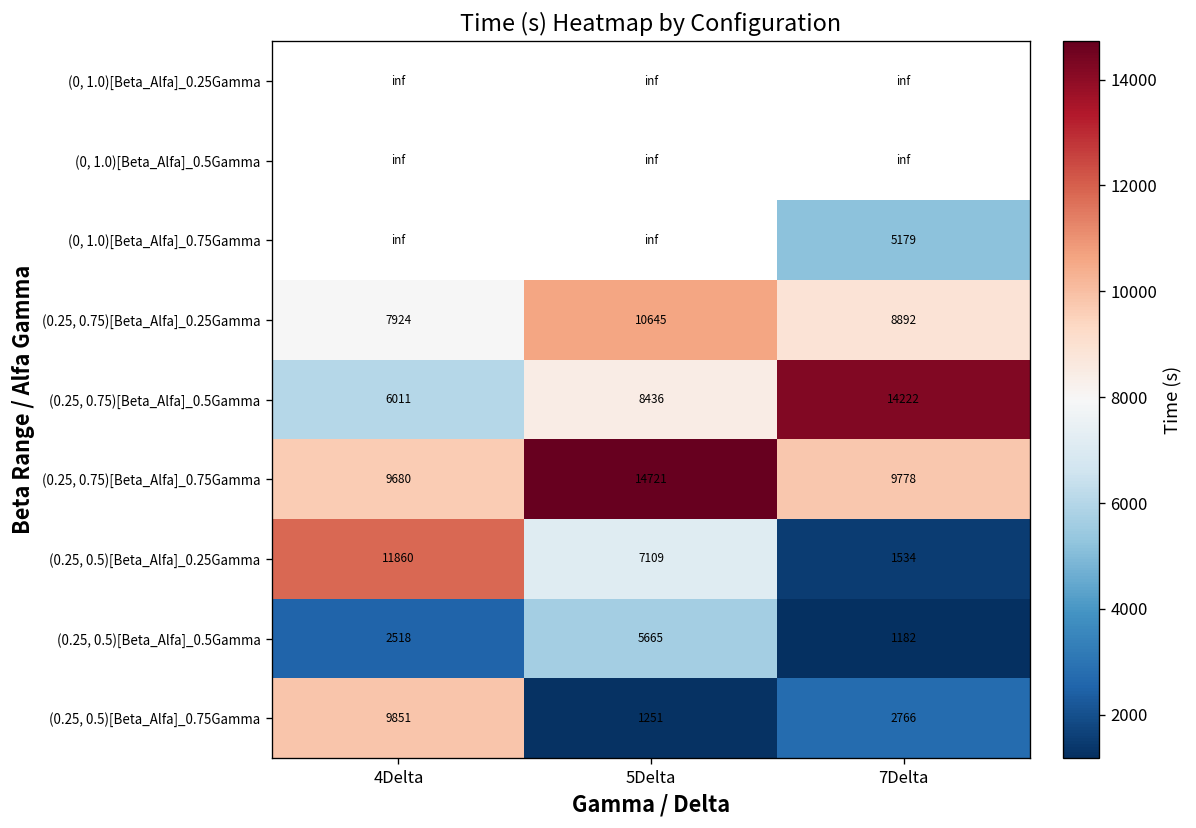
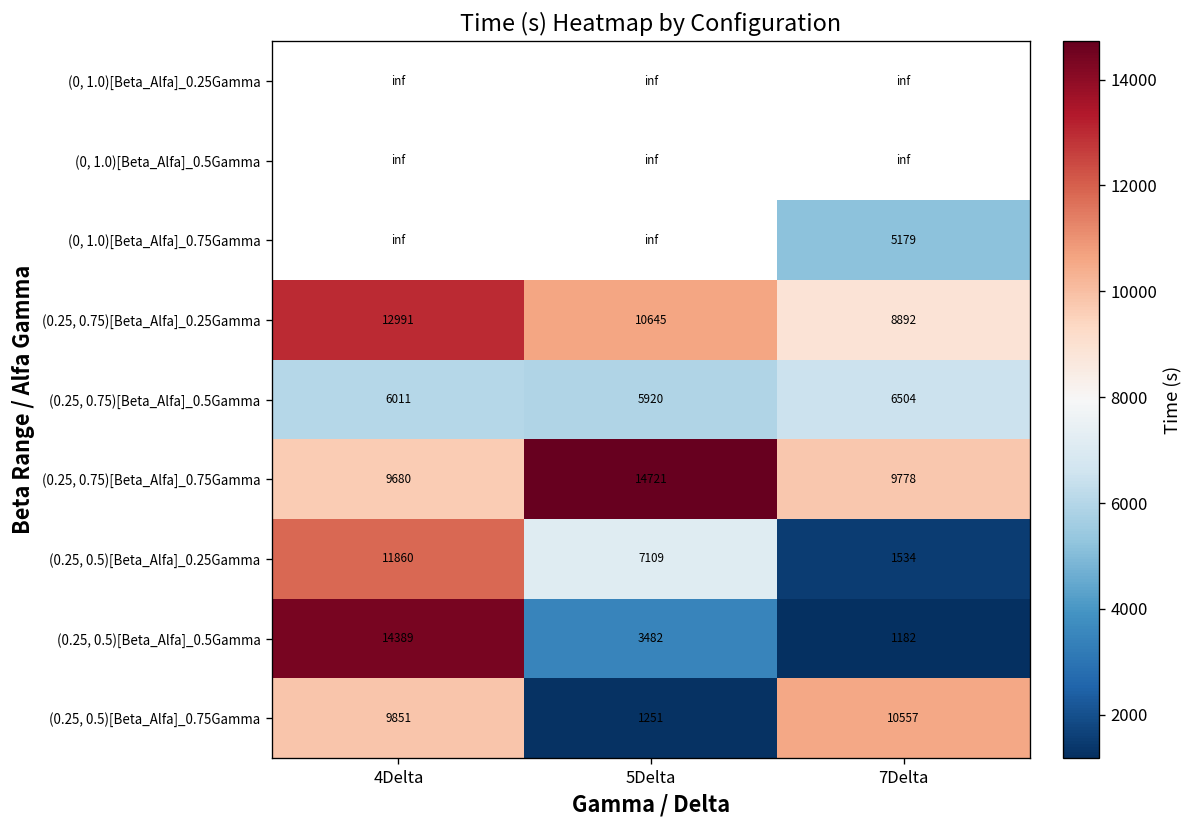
(0.25, 0.75)[Beta_Alfa]_0.25Gamma, 4Delta: 7924 -> 12991
(0.25, 0.75)[Beta_Alfa]_0.5Gamma, 5Delta: 8436 -> 5920
(0.25, 0.75)[Beta_Alfa]_0.5Gamma, 7Delta: 14222 -> 6504
(0.25, 0.5)[Beta_Alfa]_0.5Gamma, 4Delta: 2518 -> 14389
(0.25, 0.5)[Beta_Alfa]_0.5Gamma, 5Delta: 5665 -> 3482
(0.25, 0.5)[Beta_Alfa]_0.75Gamma, 7Delta: 2766 -> 10557
